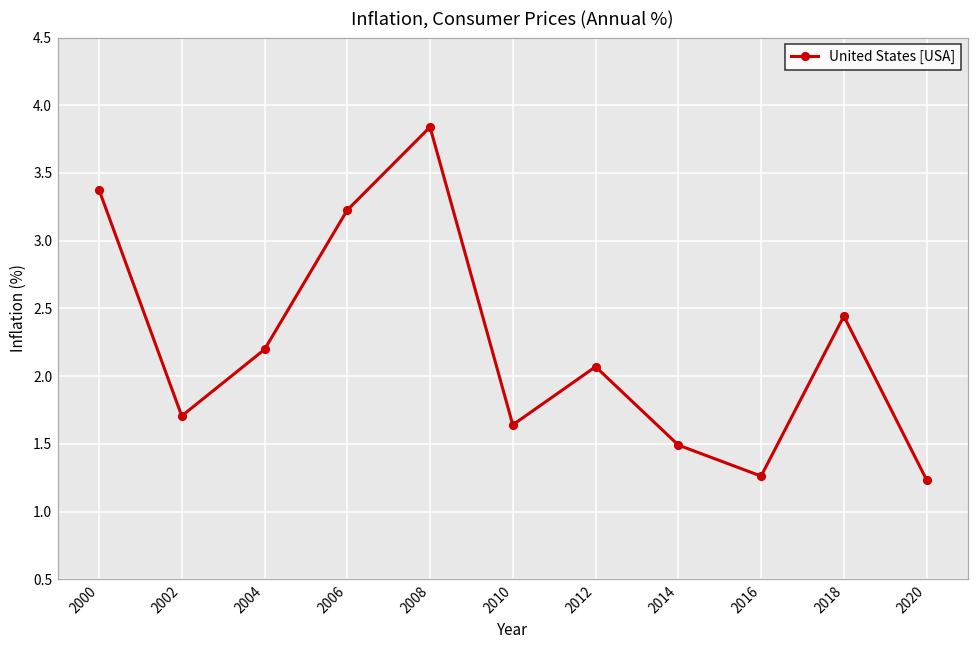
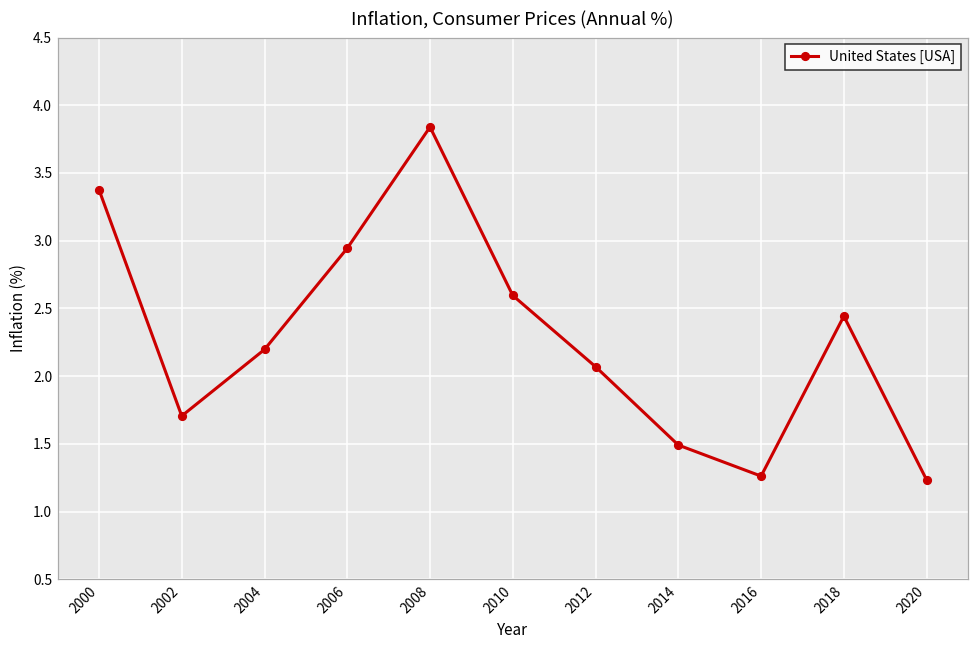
2006: 3.23 -> 2.94
2010: 1.64 -> 2.60
